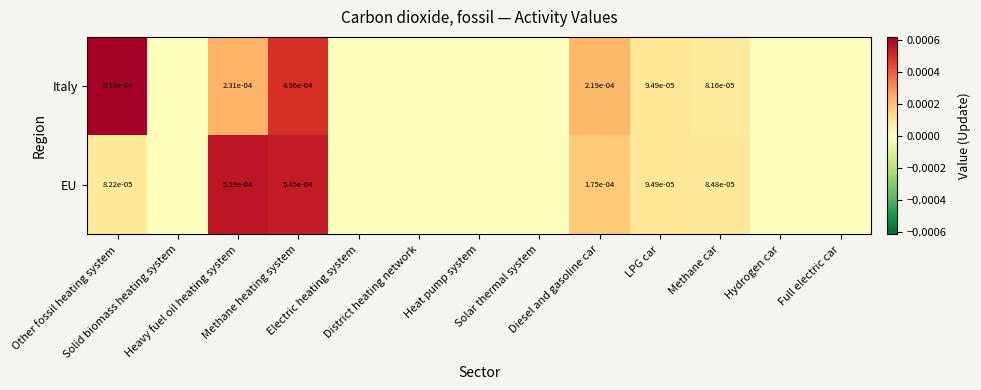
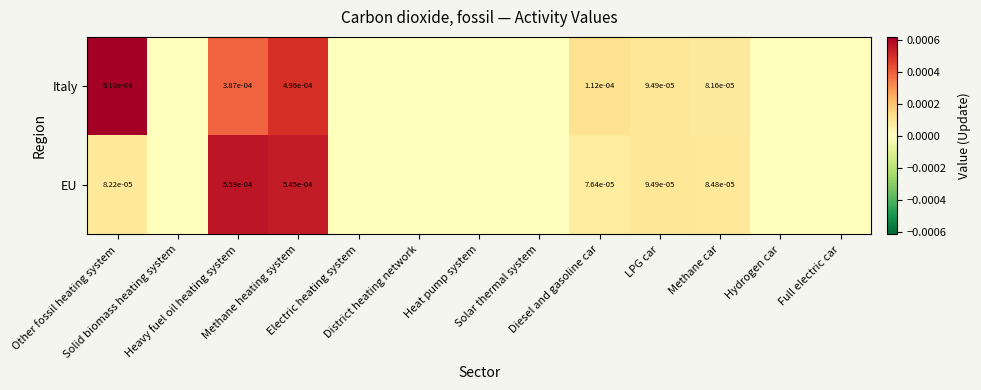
Italy, Heavy fuel oil heating system: 2.31e-04 -> 3.87e-04
Italy, Diesel and gasoline car: 2.19e-04 -> 1.12e-04
EU, Diesel and gasoline car: 1.75e-04 -> 7.64e-05
